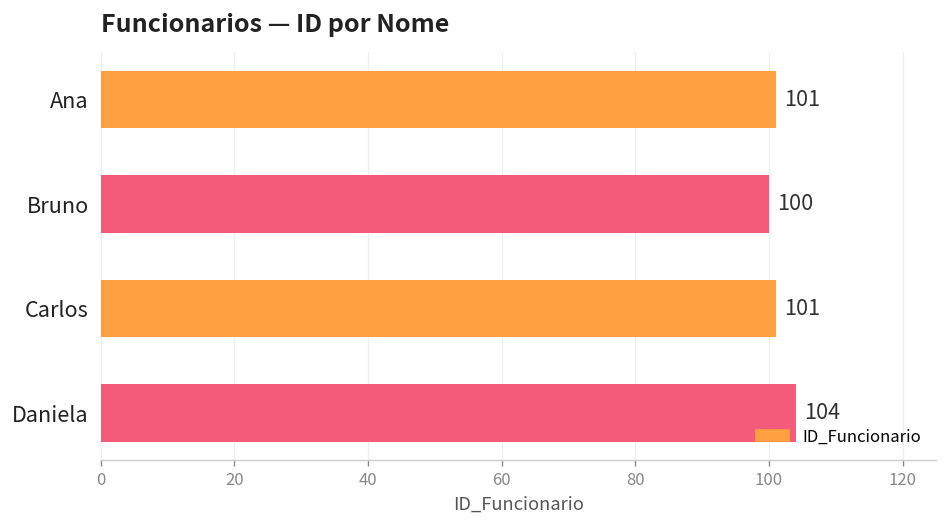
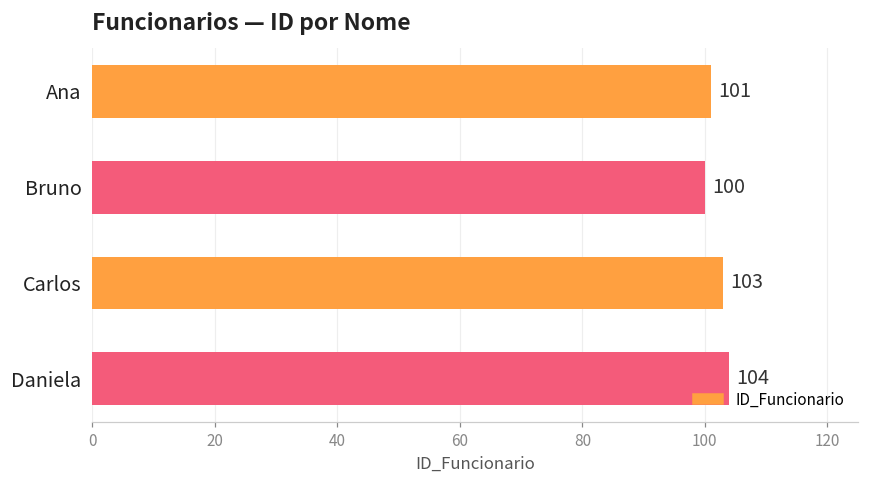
Carlos: 101 -> 103
